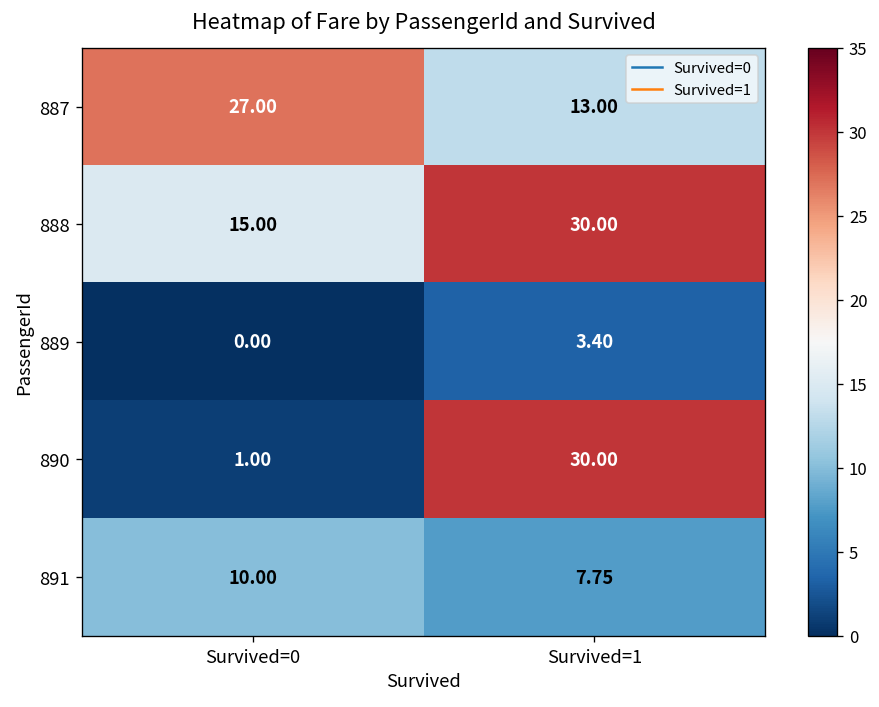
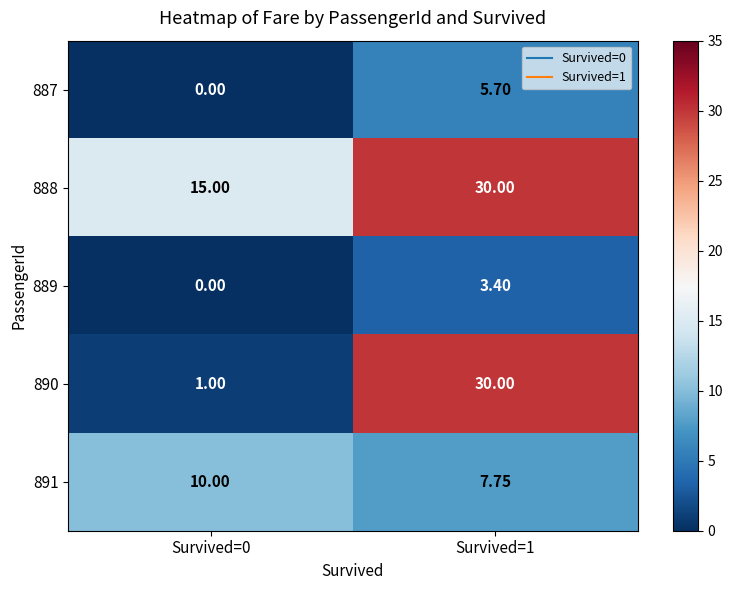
887, Survived=0: 27.00 -> 0.00
887, Survived=1: 13.00 -> 5.70
